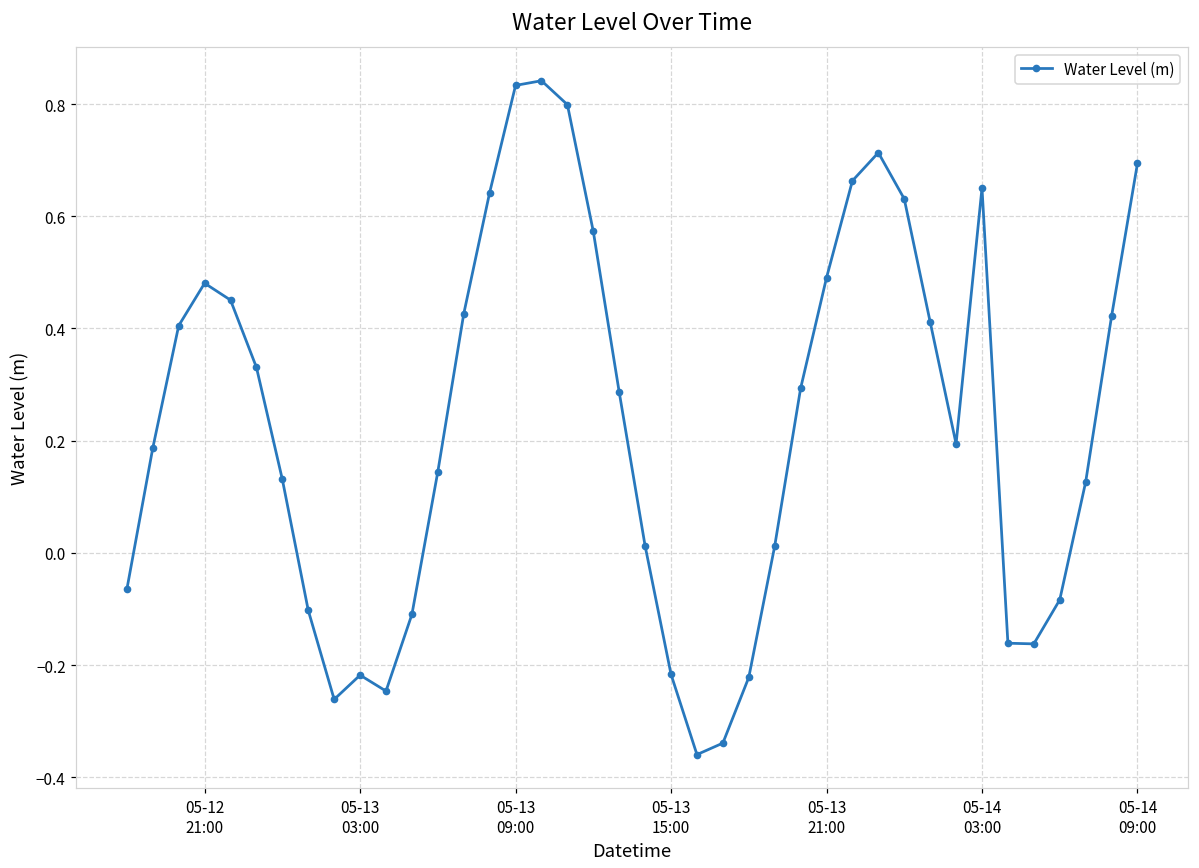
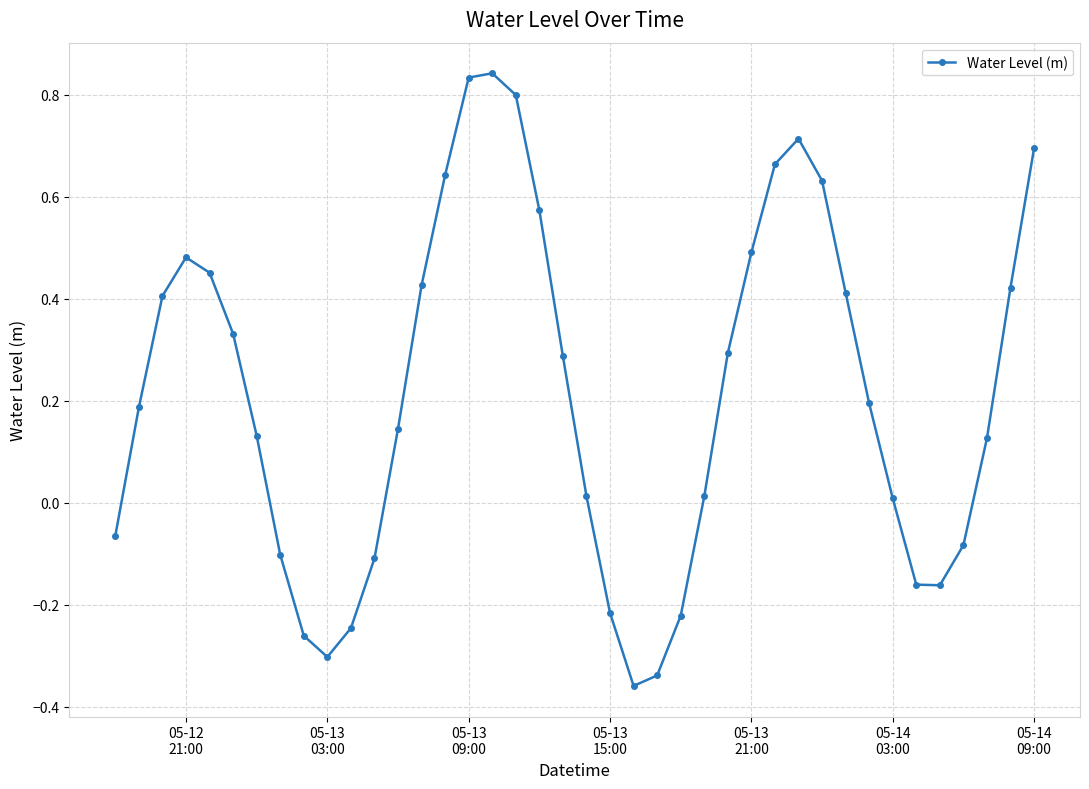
05-13 03:00: -0.22 -> -0.30
05-14 03:00: 0.65 -> 0.01
